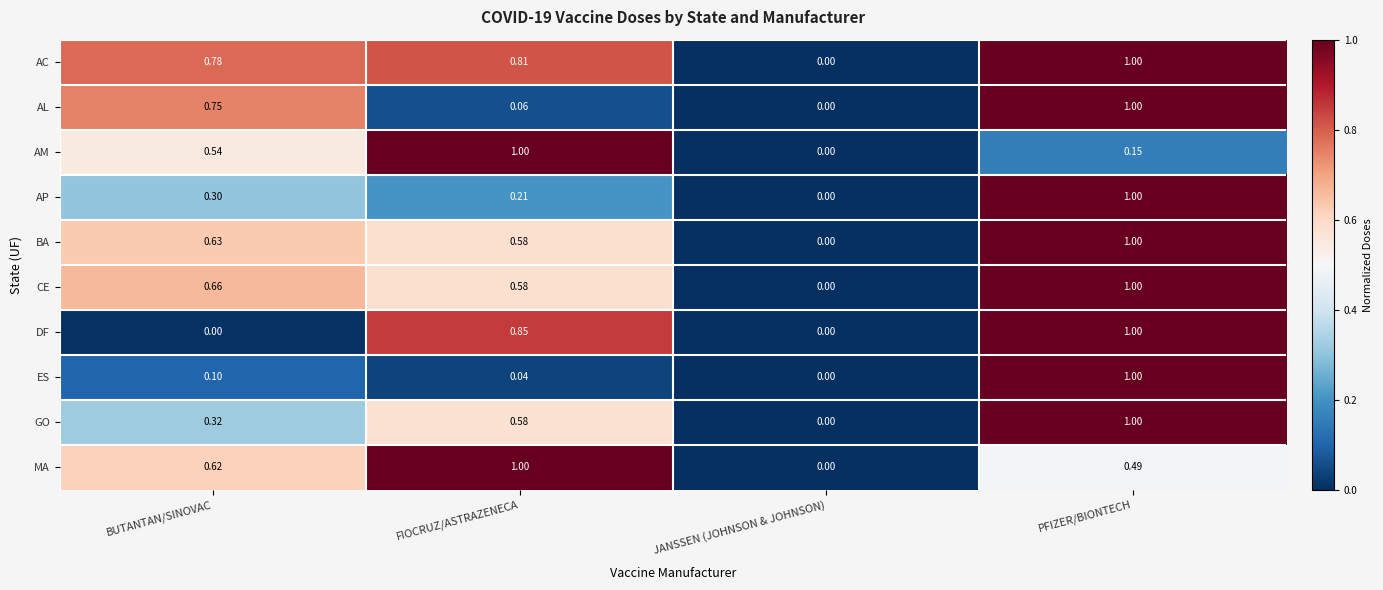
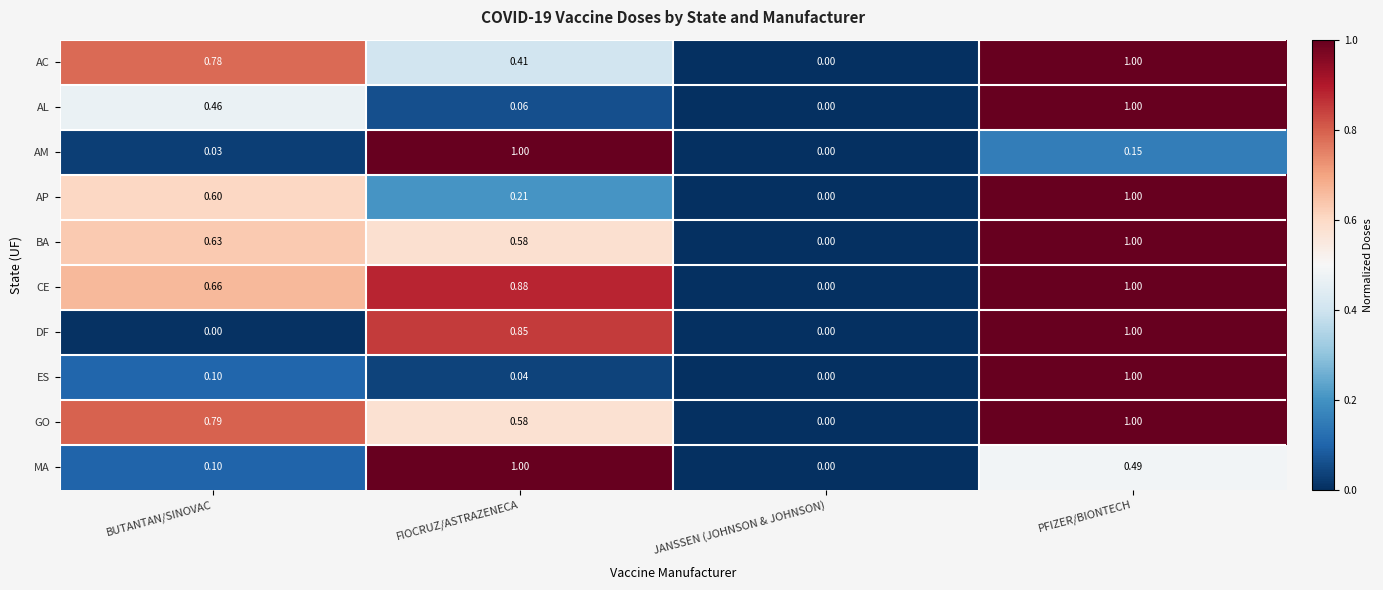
AC, FIOCRUZ/ASTRAZENECA: 0.81 -> 0.41
AL, BUTANTAN/SINOVAC: 0.75 -> 0.46
AM, BUTANTAN/SINOVAC: 0.54 -> 0.03
AP, BUTANTAN/SINOVAC: 0.30 -> 0.60
CE, FIOCRUZ/ASTRAZENECA: 0.58 -> 0.88
GO, BUTANTAN/SINOVAC: 0.32 -> 0.79
MA, BUTANTAN/SINOVAC: 0.62 -> 0.10
